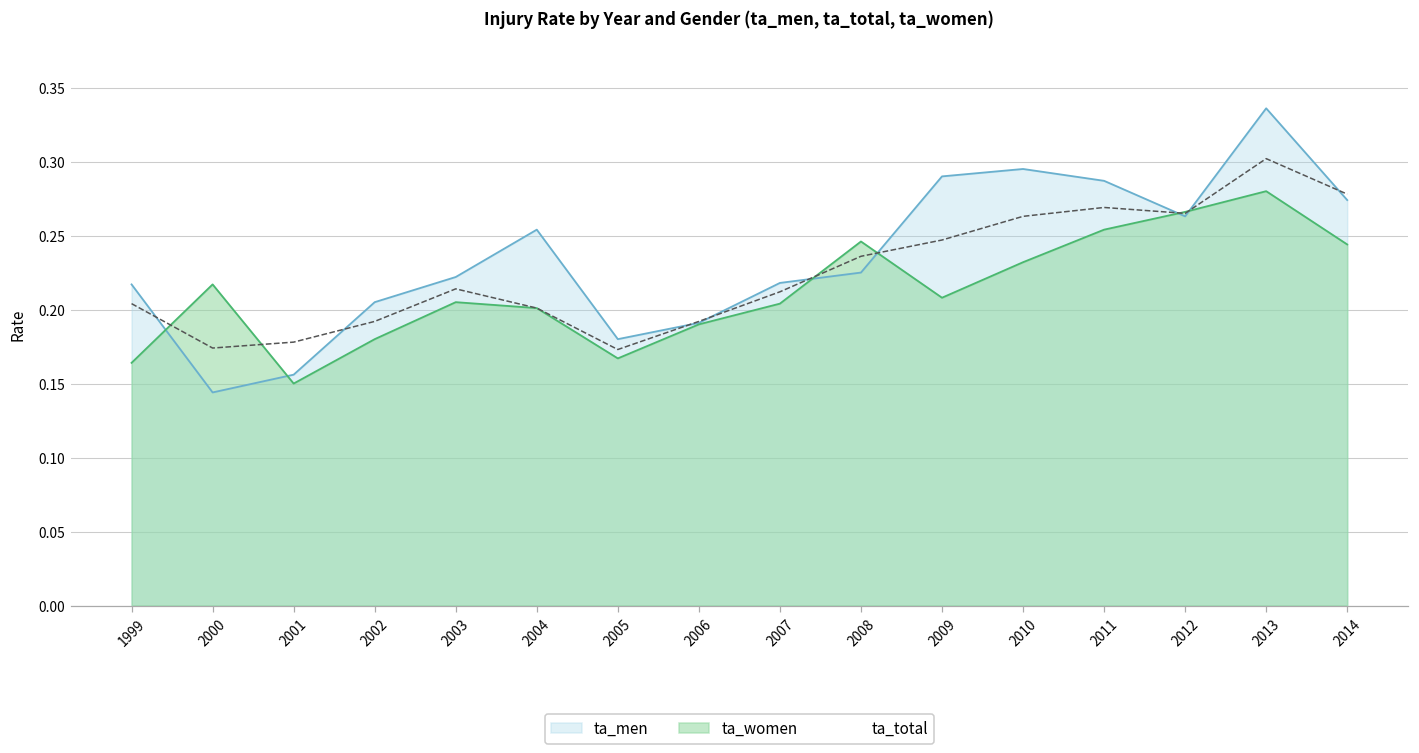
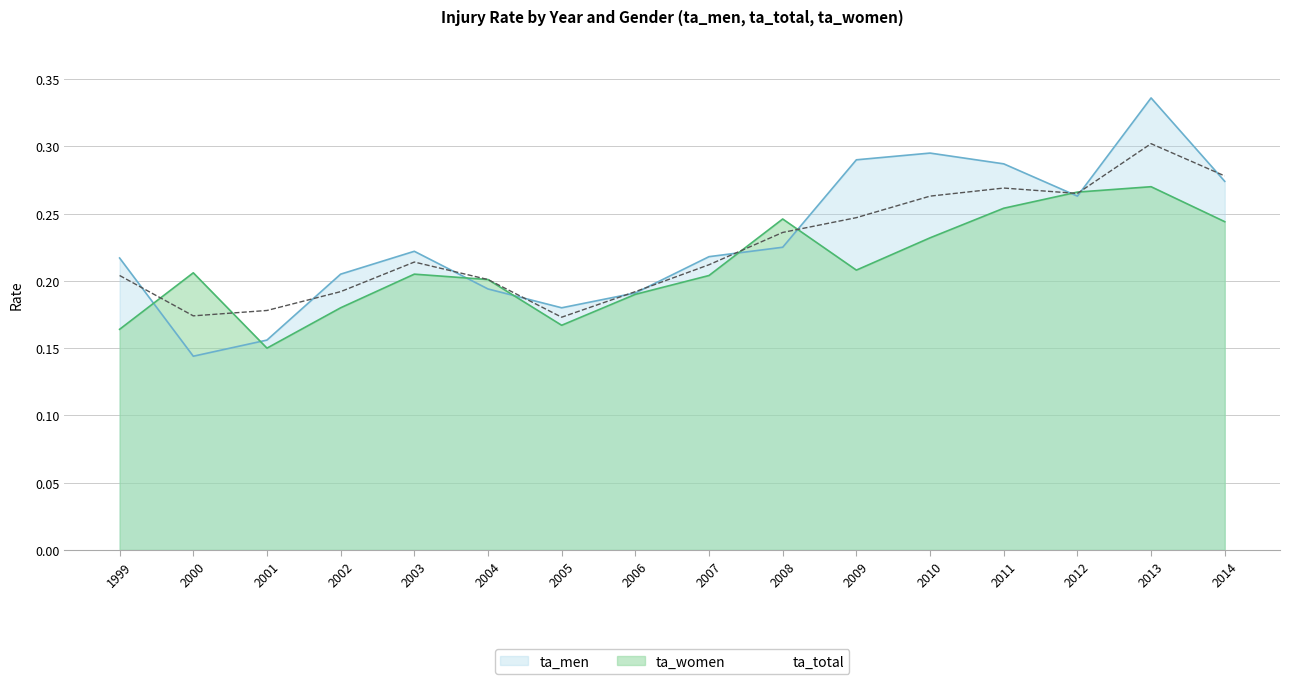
ta_women, 2000: 0.217 -> 0.206
ta_men, 2004: 0.254 -> 0.194
ta_women, 2013: 0.28 -> 0.27
